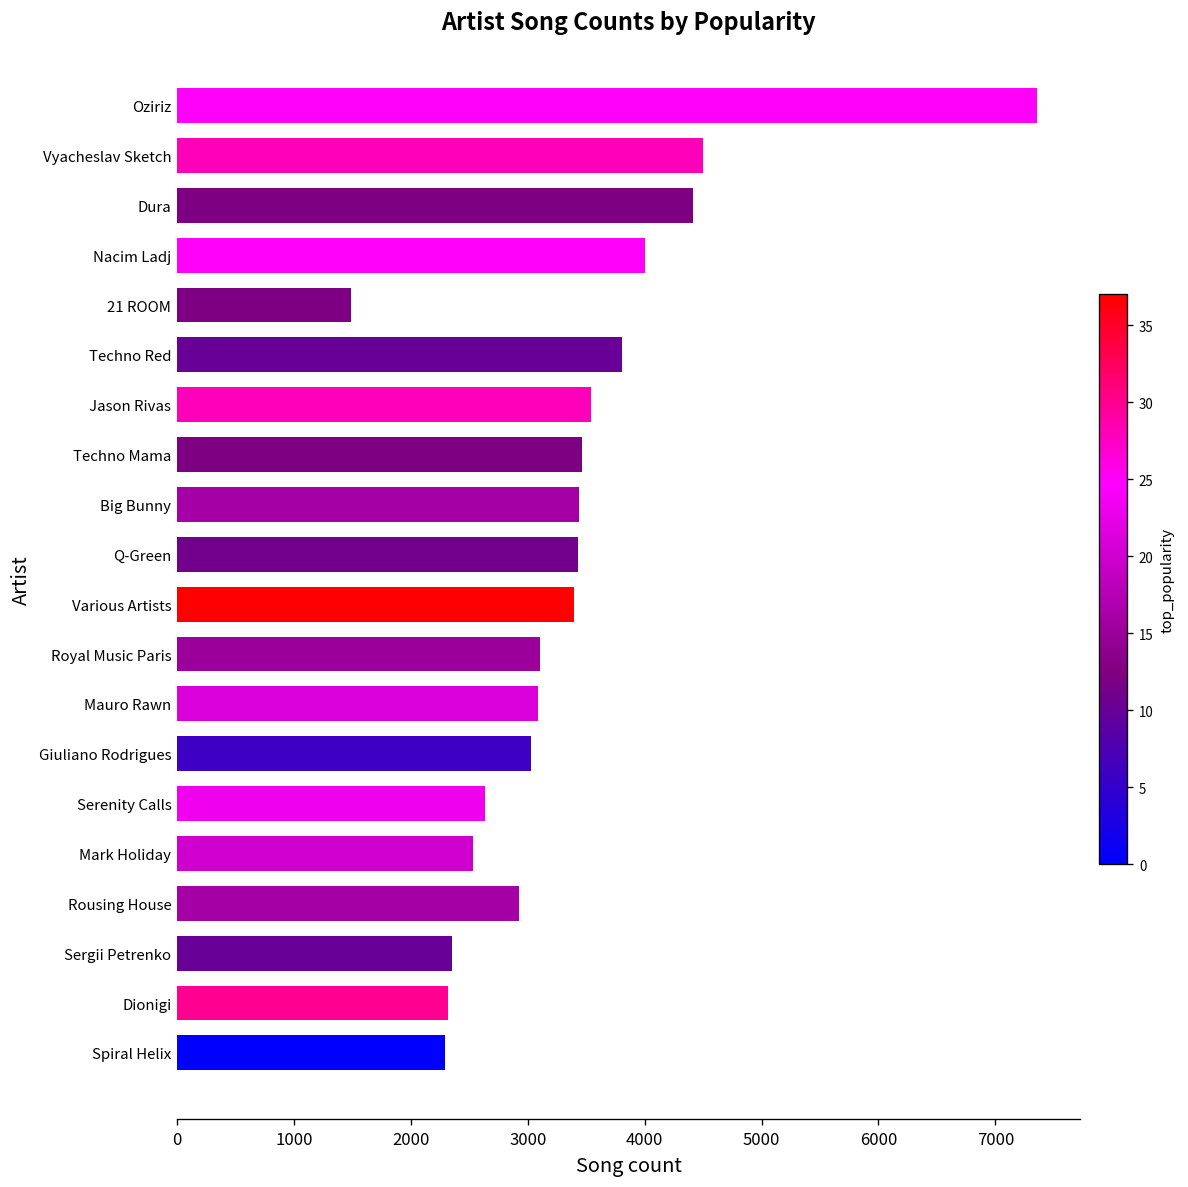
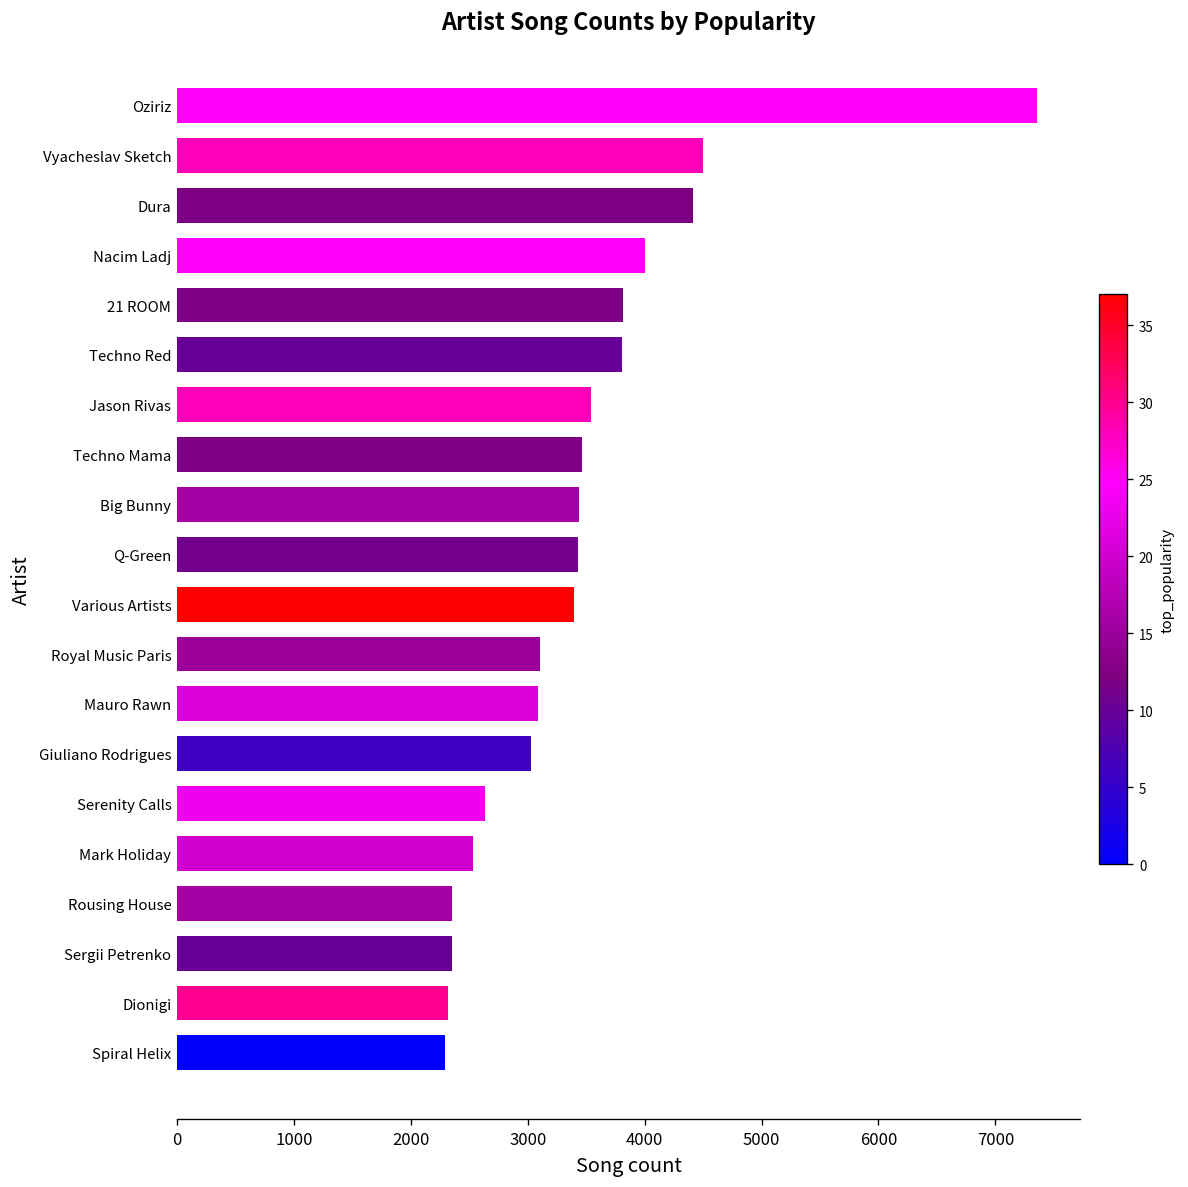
21 ROOM: 1500 -> 3800
Rousing House: 2900 -> 2400
